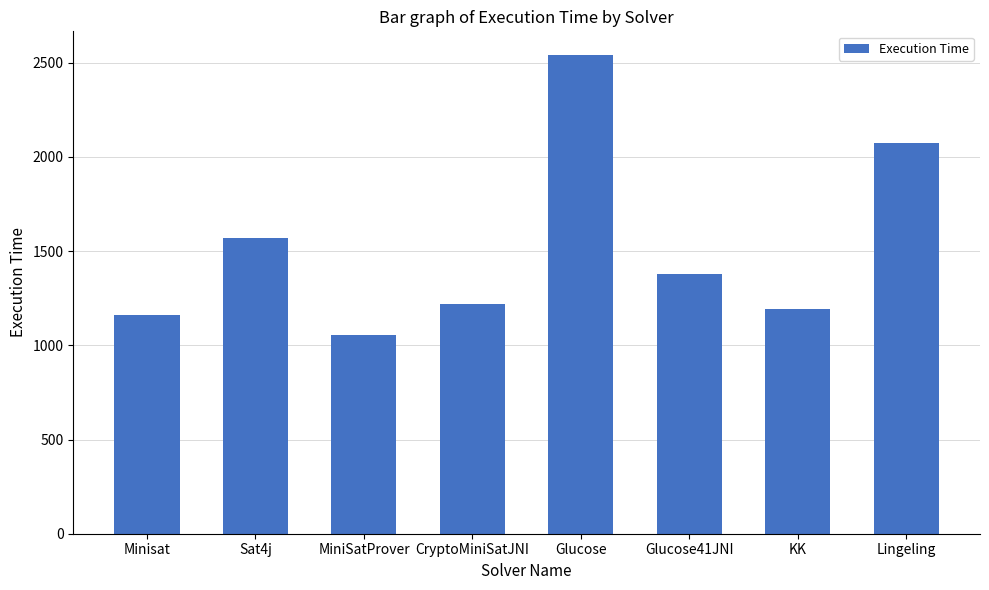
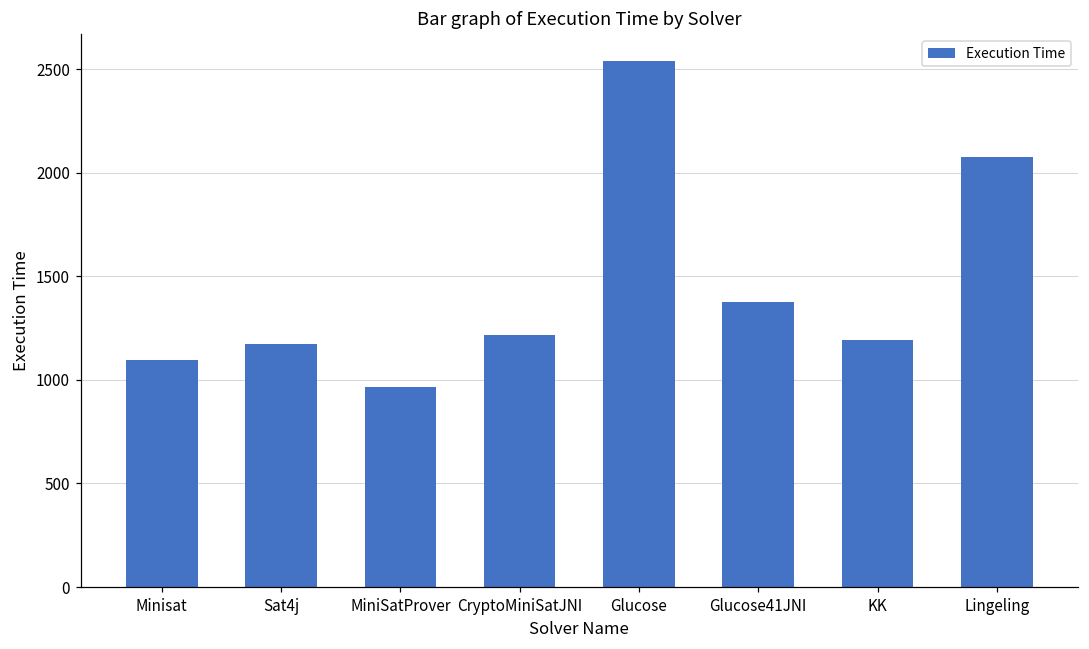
Minisat: 1160 -> 1090
Sat4j: 1570 -> 1170
MiniSatProver: 1060 -> 960
